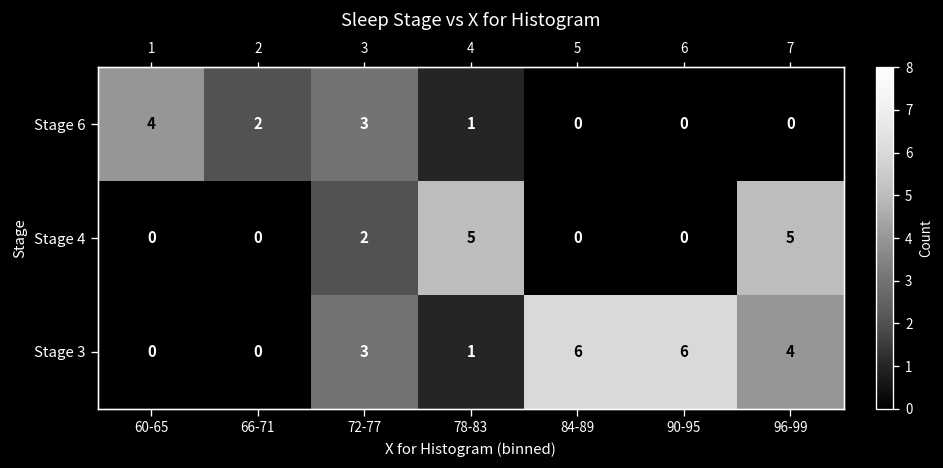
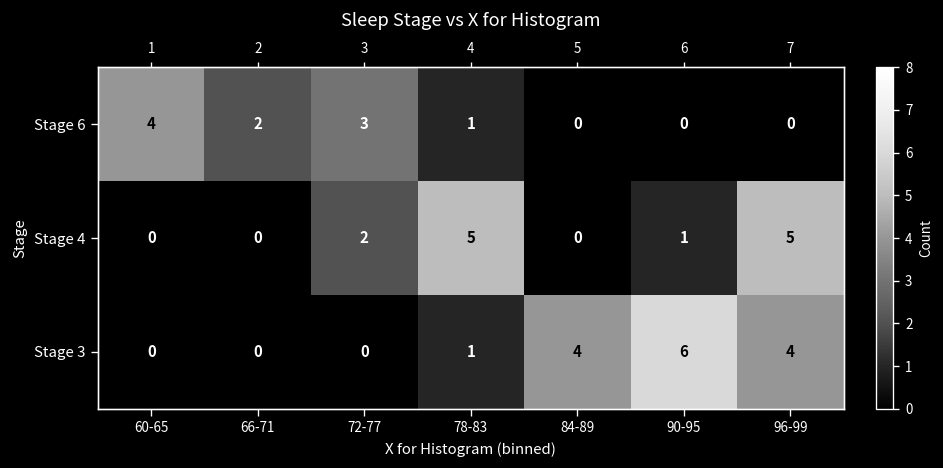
Stage 4, 90-95: 0 -> 1
Stage 3, 72-77: 3 -> 0
Stage 3, 84-89: 6 -> 4
